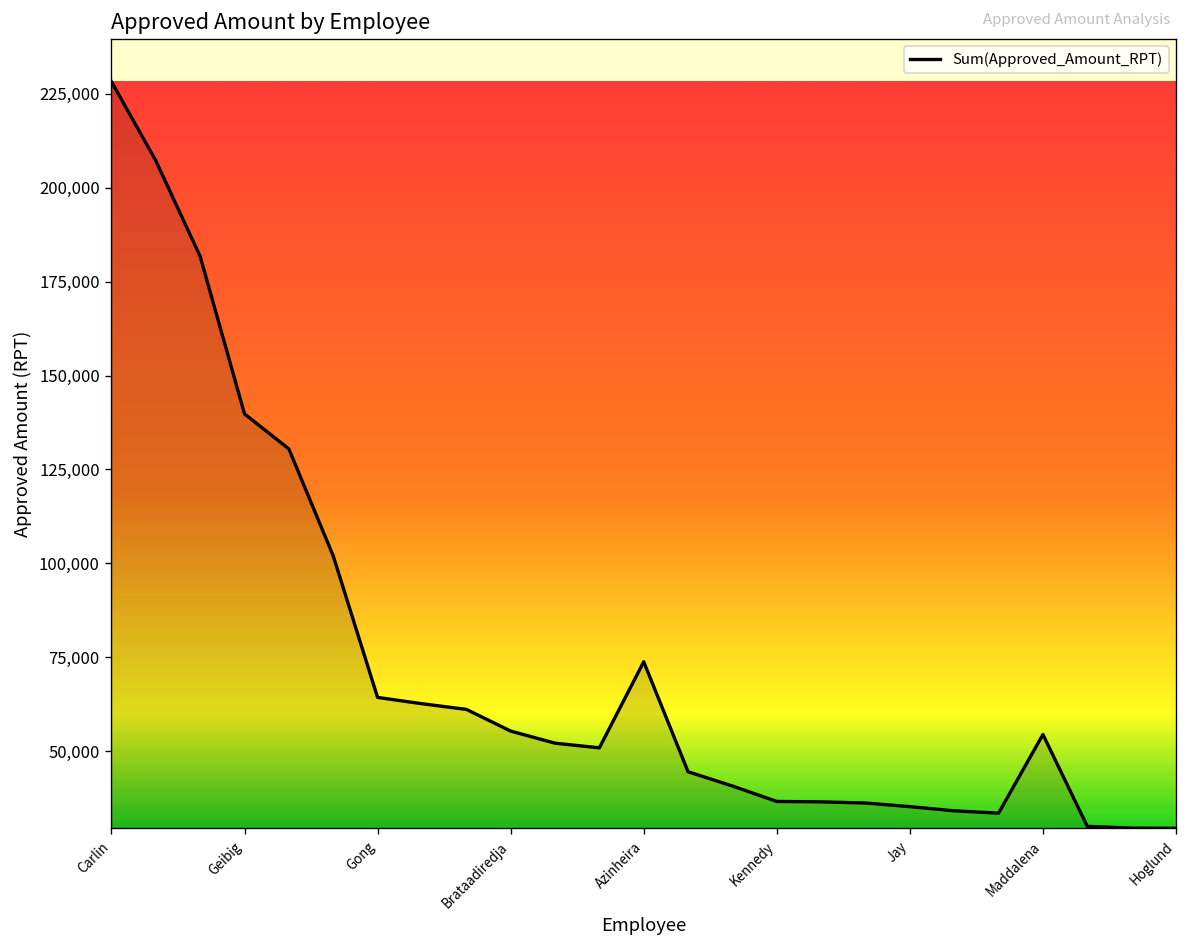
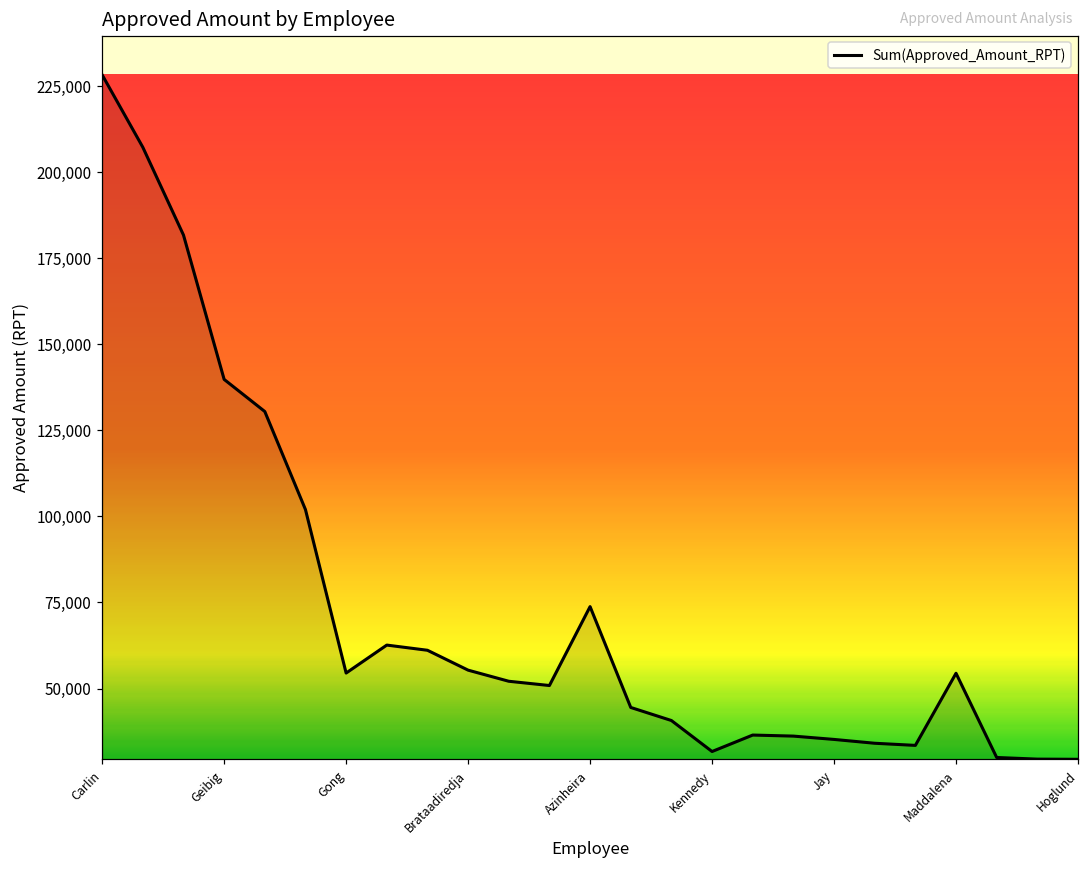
Gong: 64,000 -> 54,000
Kennedy: 37,000 -> 32,000
